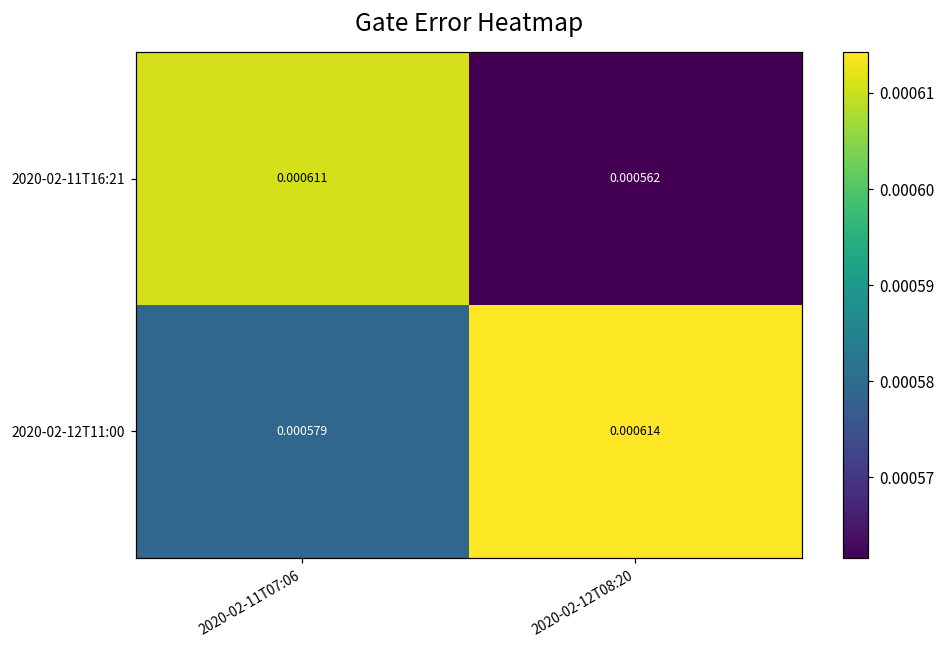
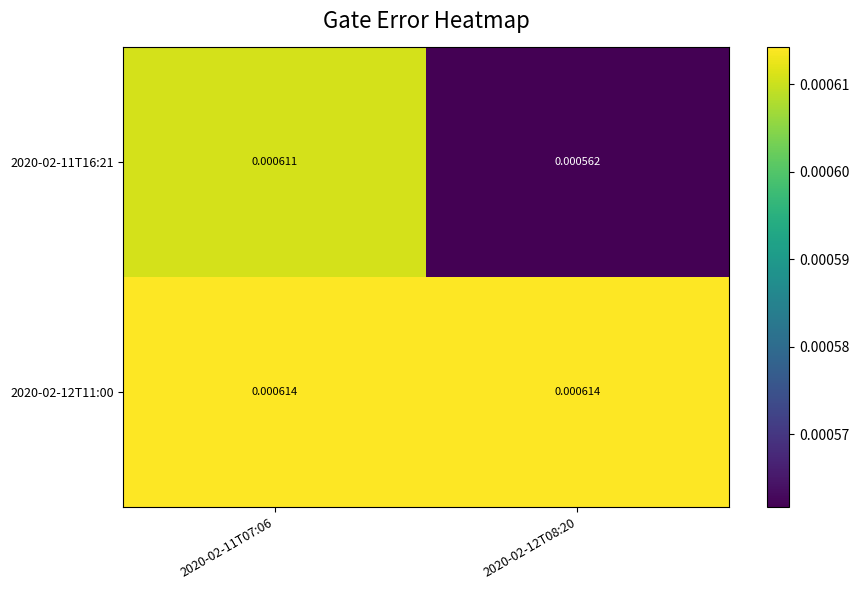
2020-02-12T11:00, 2020-02-11T07:06: 0.000579 -> 0.000614
